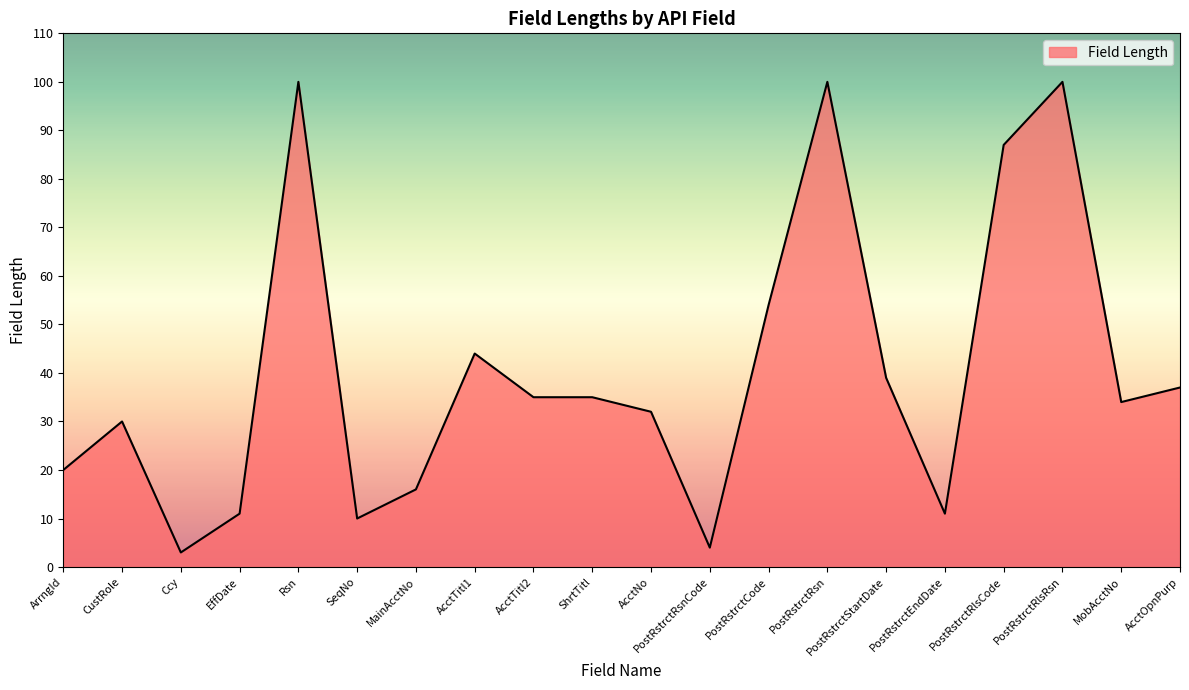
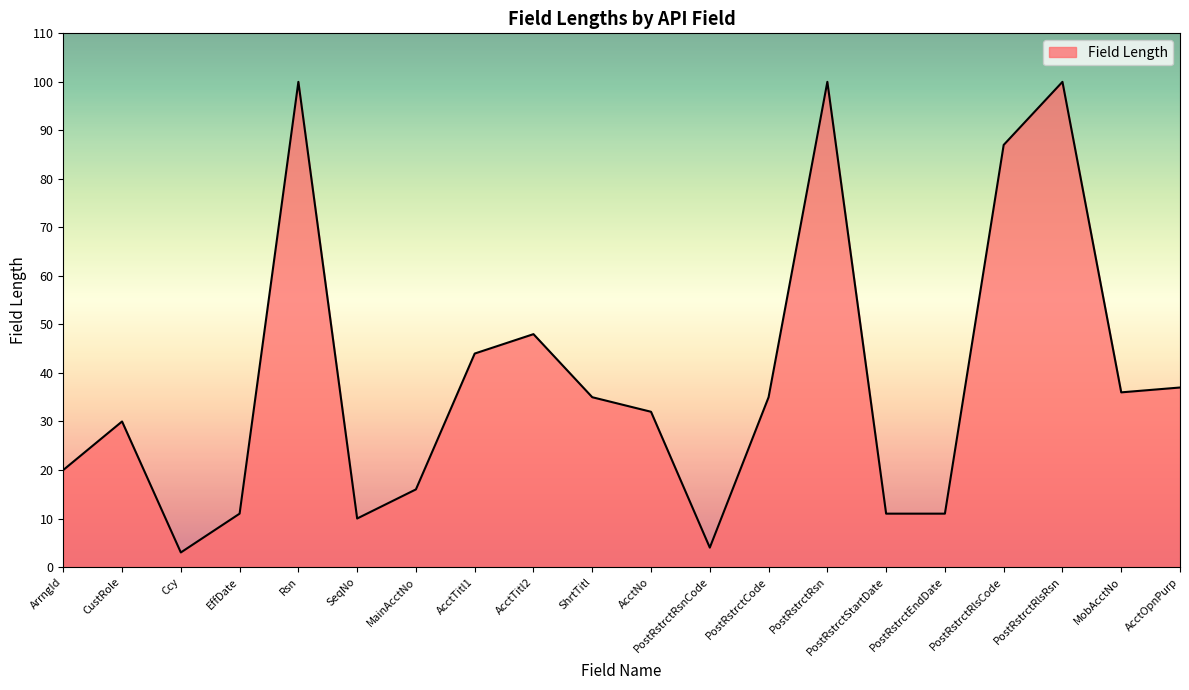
AcctTitl2: 35 -> 48
PostRstrctCode: 54 -> 35
PostRstrctStartDate: 39 -> 11
MobAcctNo: 34 -> 36
